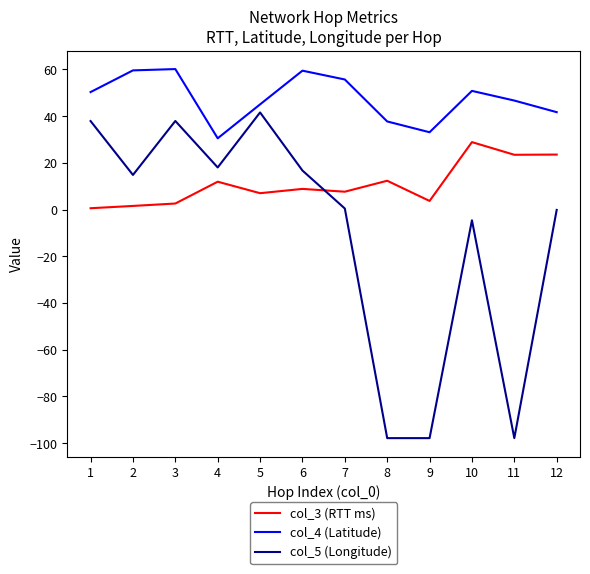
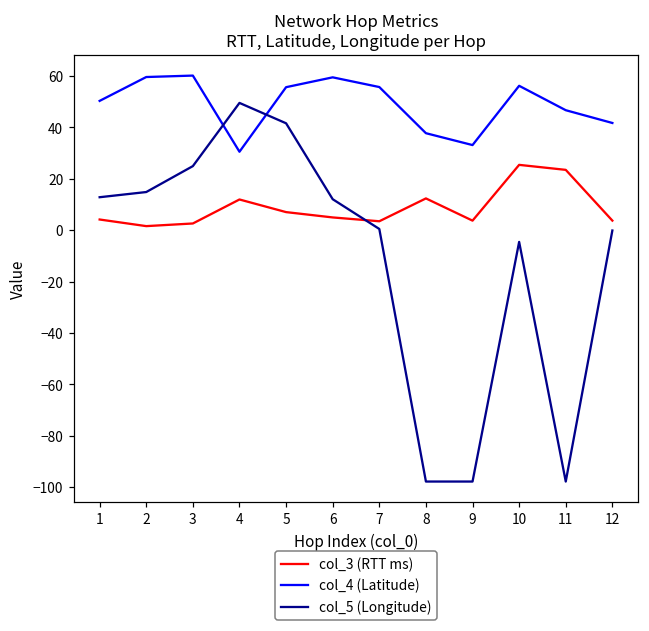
col_3 (RTT ms), 1: 1 -> 4
col_5 (Longitude), 1: 38 -> 13
col_5 (Longitude), 3: 38 -> 25
col_5 (Longitude), 4: 18 -> 50
col_4 (Latitude), 5: 45 -> 56
col_3 (RTT ms), 6: 9 -> 5
col_5 (Longitude), 6: 17 -> 12
col_3 (RTT ms), 7: 8 -> 3
col_3 (RTT ms), 10: 29 -> 25
col_4 (Latitude), 10: 51 -> 56
col_3 (RTT ms), 12: 24 -> 4
